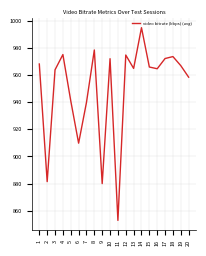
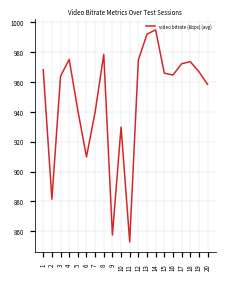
9: 880 -> 857
10: 972 -> 930
13: 965 -> 992
